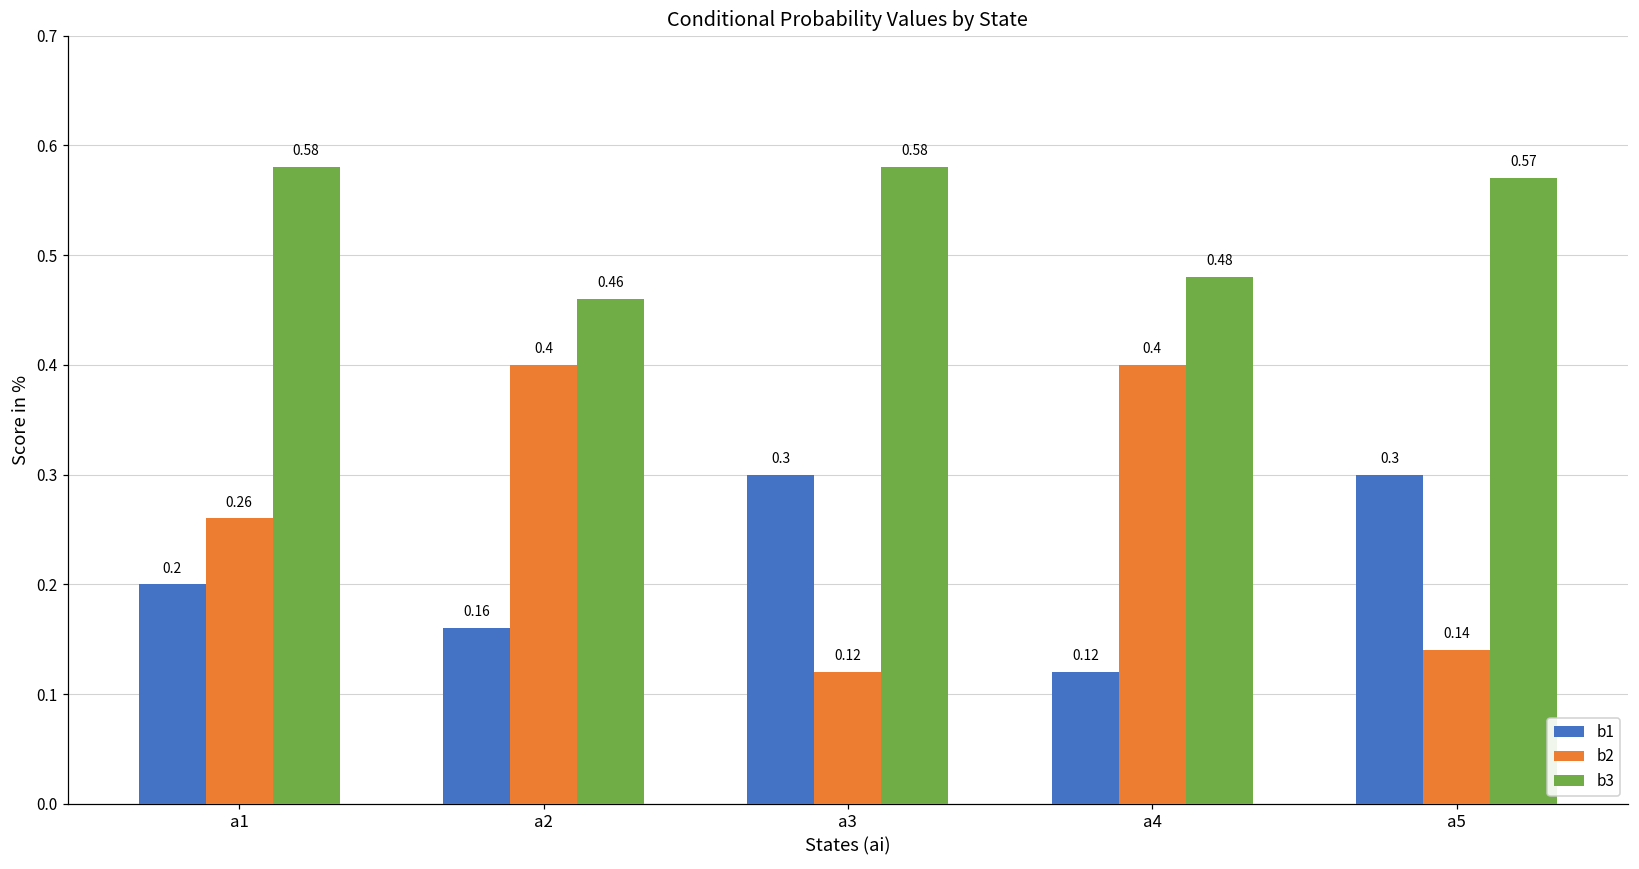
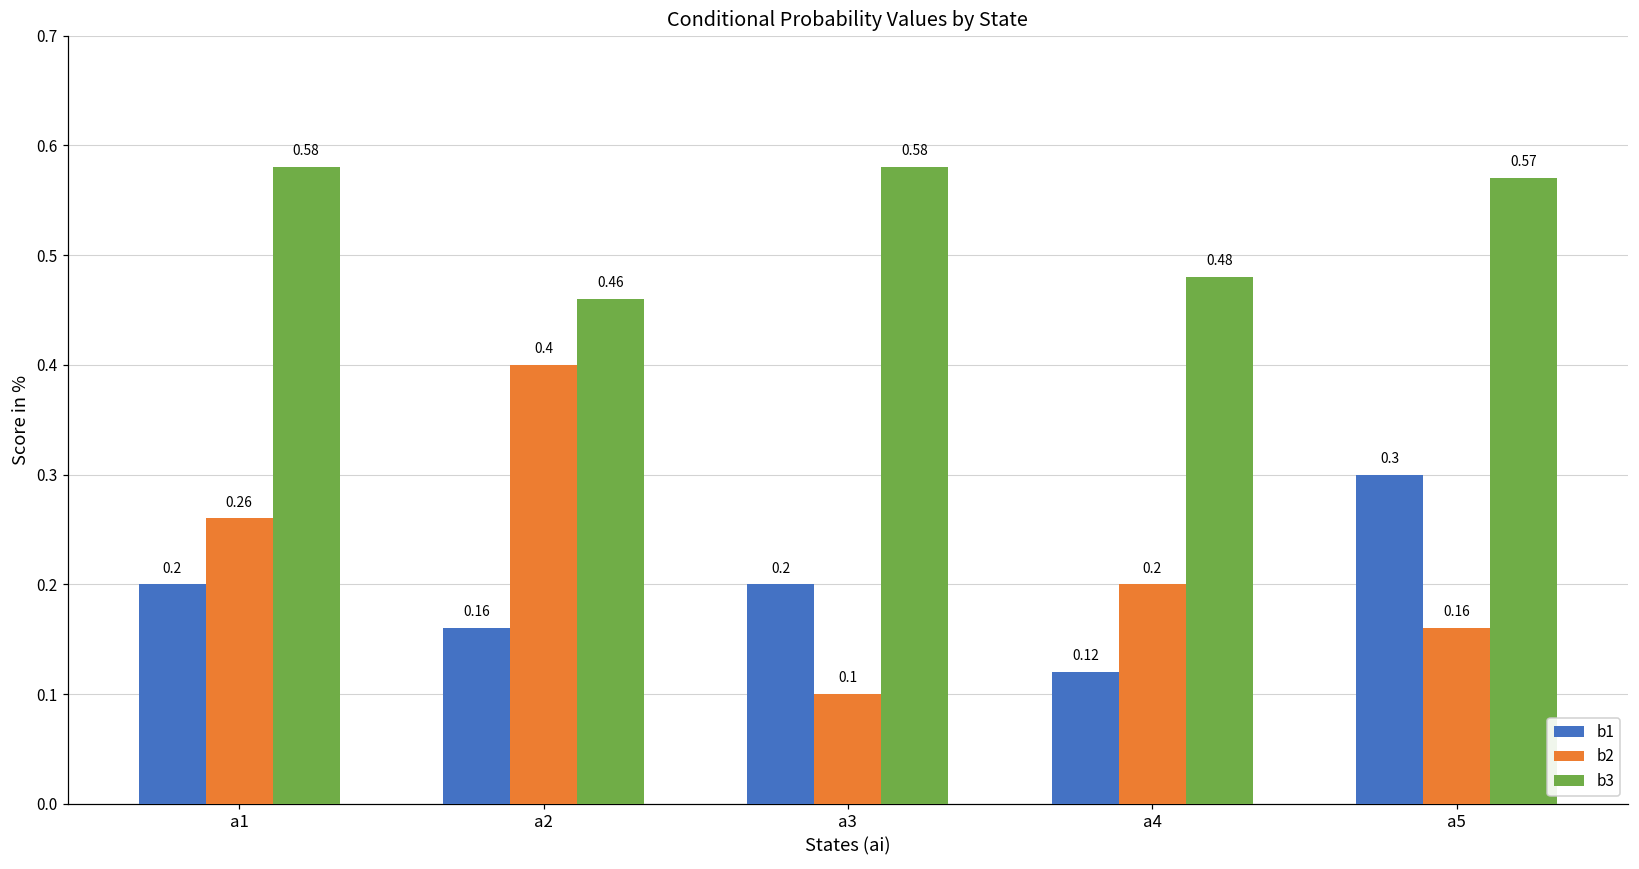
b1, a3: 0.3 -> 0.2
b2, a3: 0.12 -> 0.1
b2, a4: 0.4 -> 0.2
b2, a5: 0.14 -> 0.16
